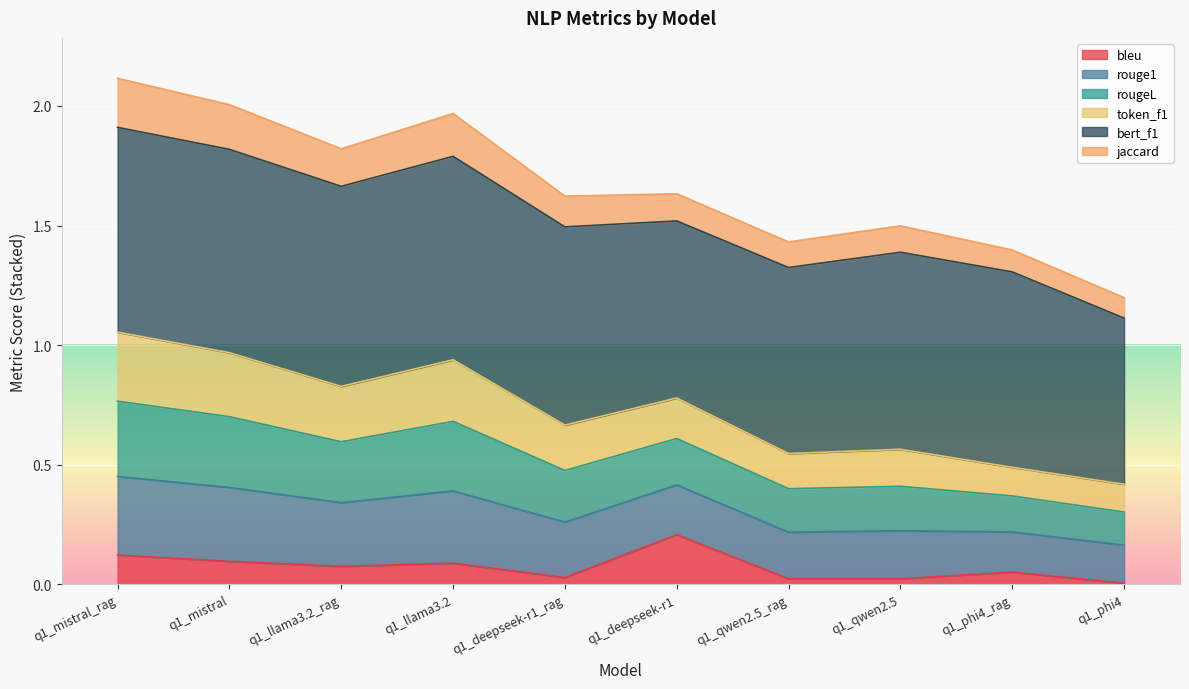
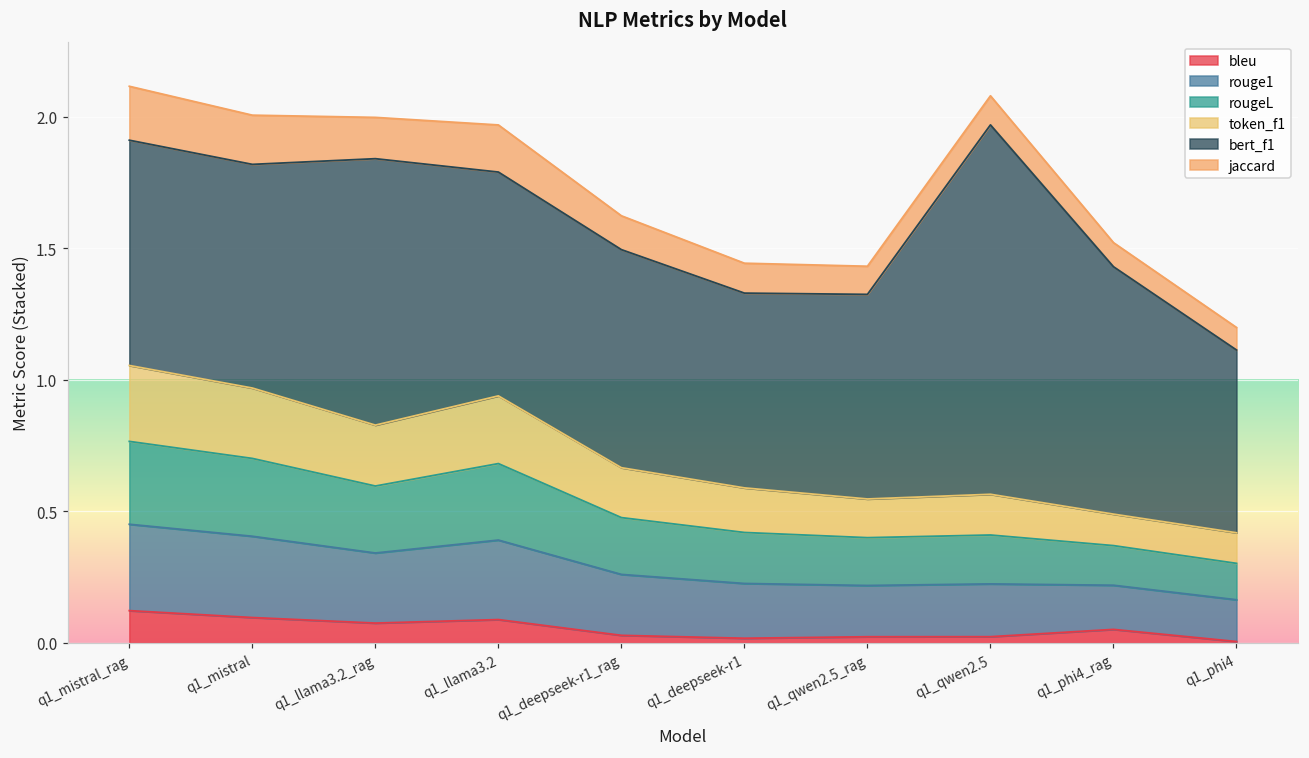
bert_f1, q1_llama3.2_rag: 0.84 -> 1.01
bleu, q1_deepseek-r1: 0.21 -> 0.02
bert_f1, q1_qwen2.5: 0.82 -> 1.40
bert_f1, q1_phi4_rag: 0.82 -> 0.94
